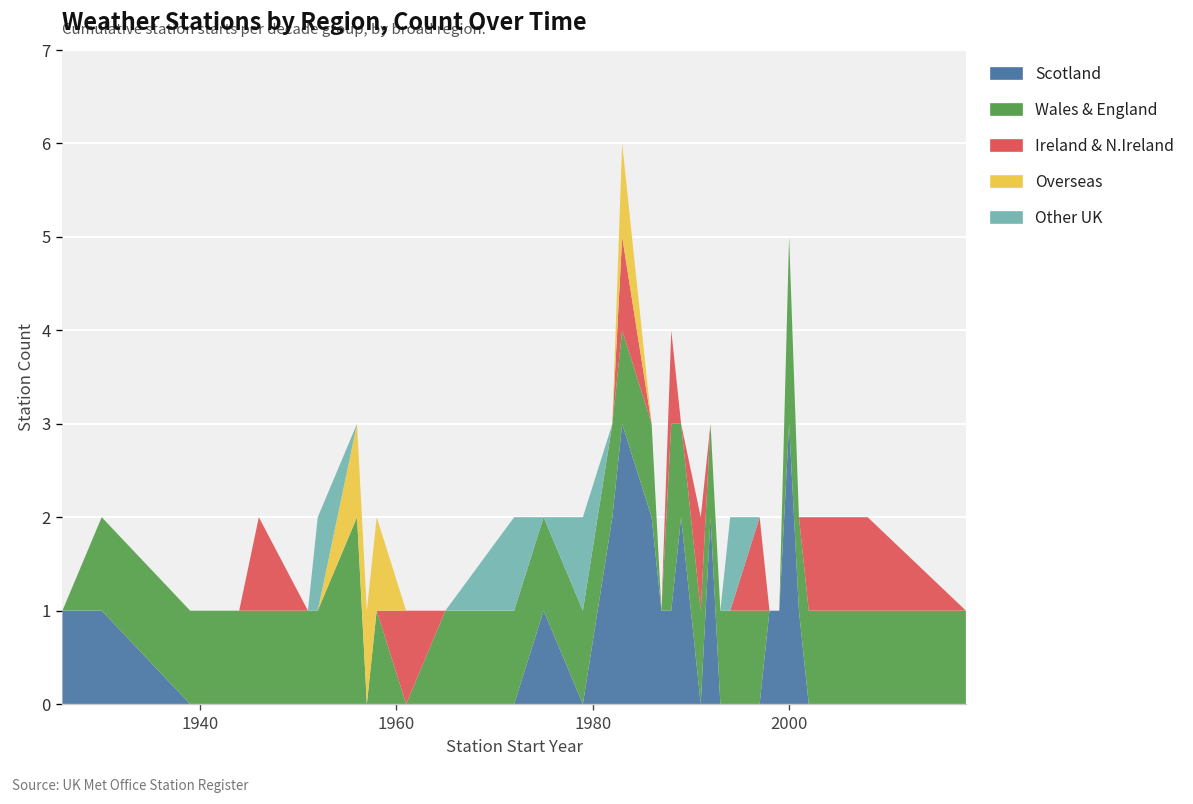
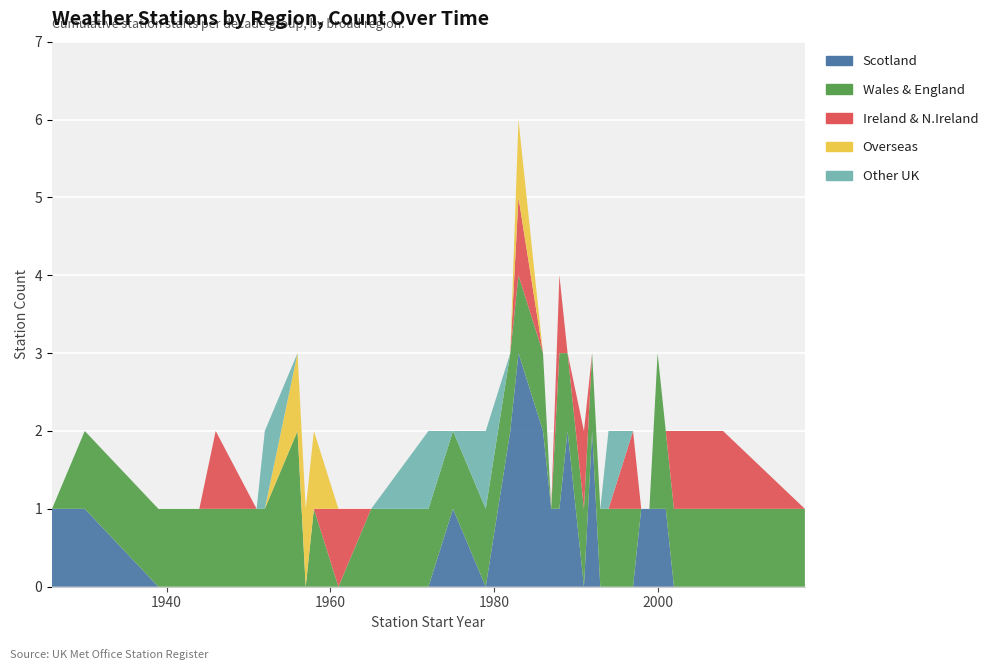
Scotland, 2000: 3 -> 1
